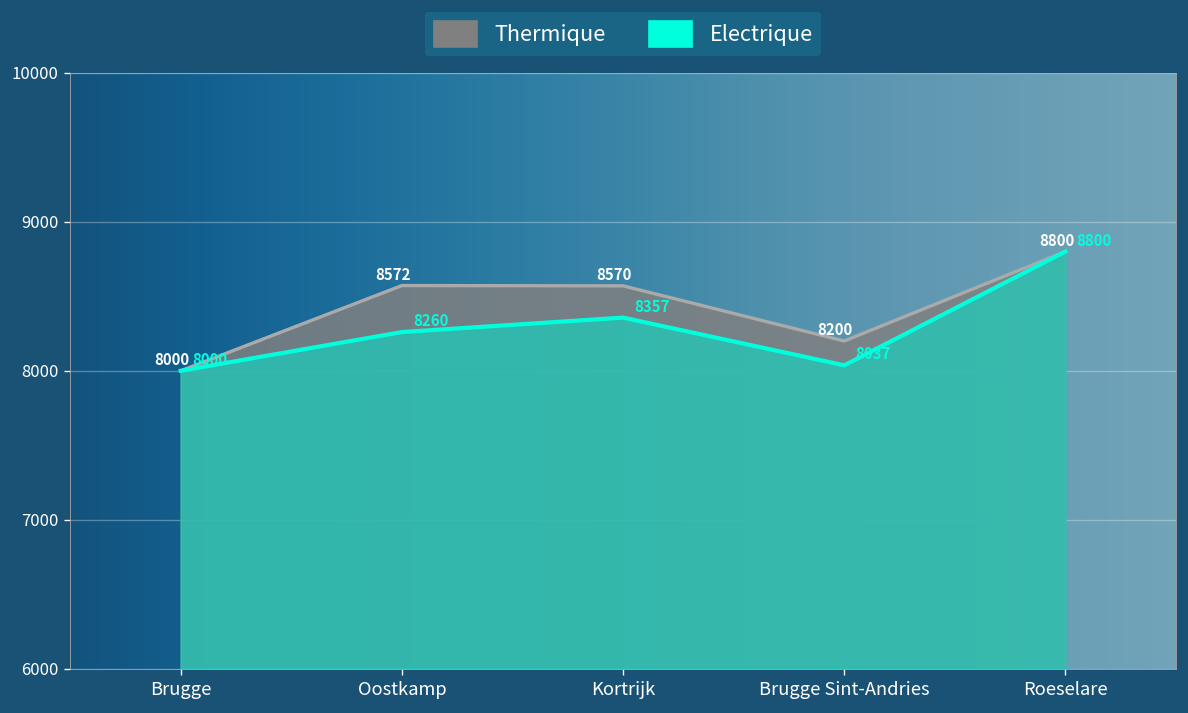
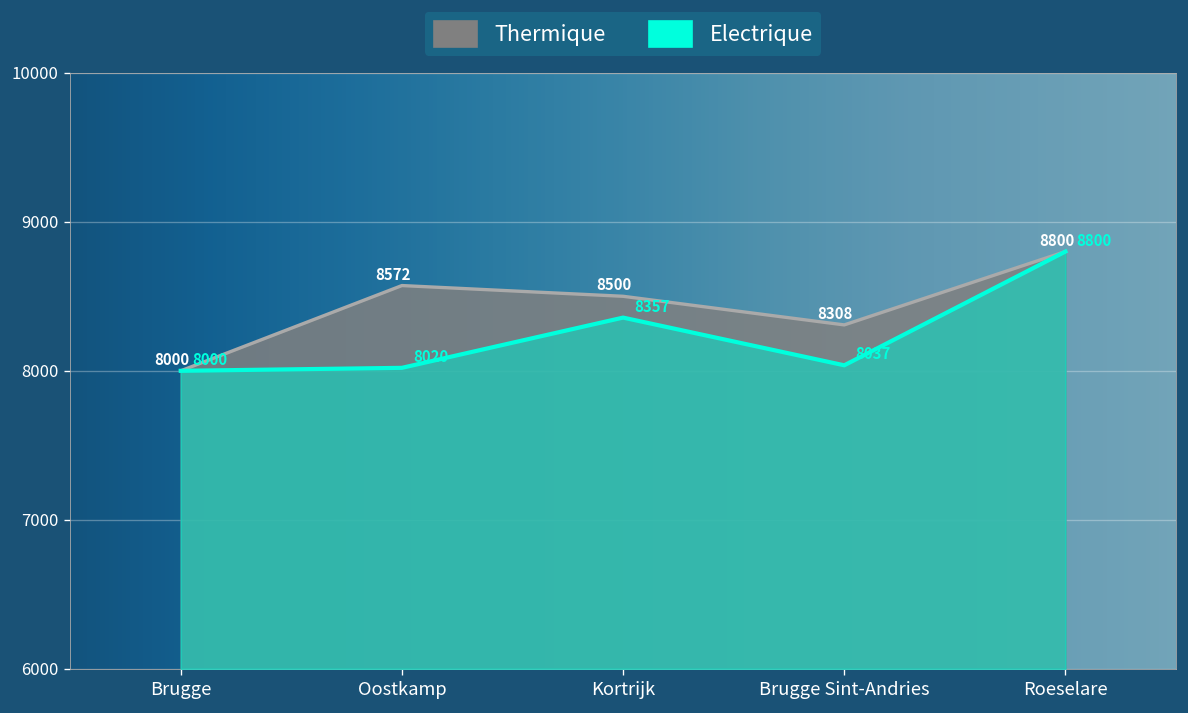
Electrique, Oostkamp: 8260 -> 8020
Thermique, Kortrijk: 8570 -> 8500
Thermique, Brugge Sint-Andries: 8200 -> 8308
